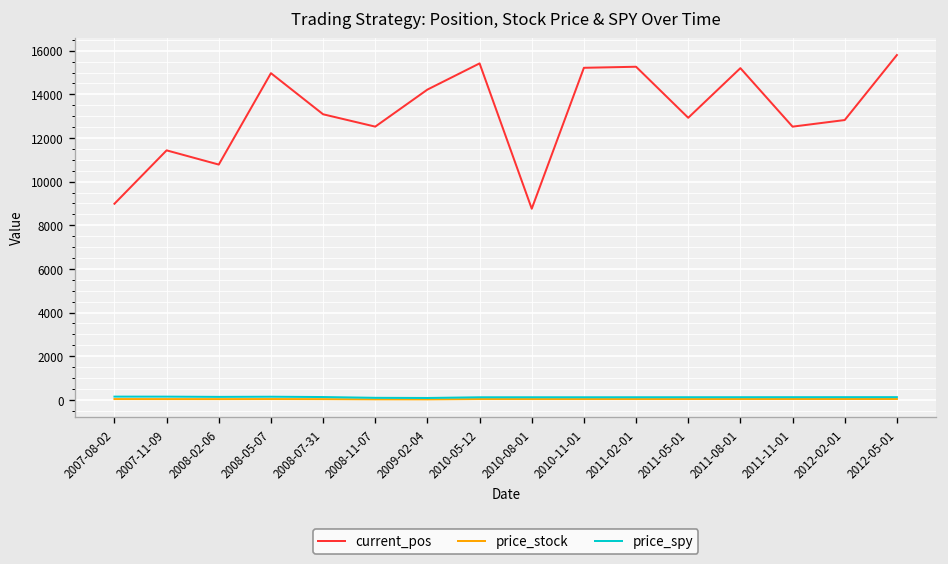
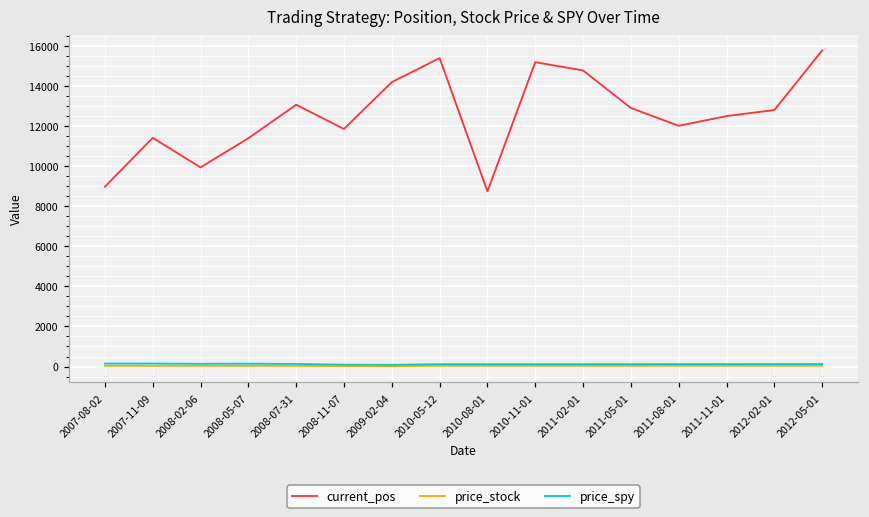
current_pos, 2008-02-06: 10800 -> 10000
current_pos, 2008-05-07: 15000 -> 11400
current_pos, 2008-11-07: 12500 -> 11900
current_pos, 2011-02-01: 15300 -> 14800
current_pos, 2011-08-01: 15200 -> 12000
